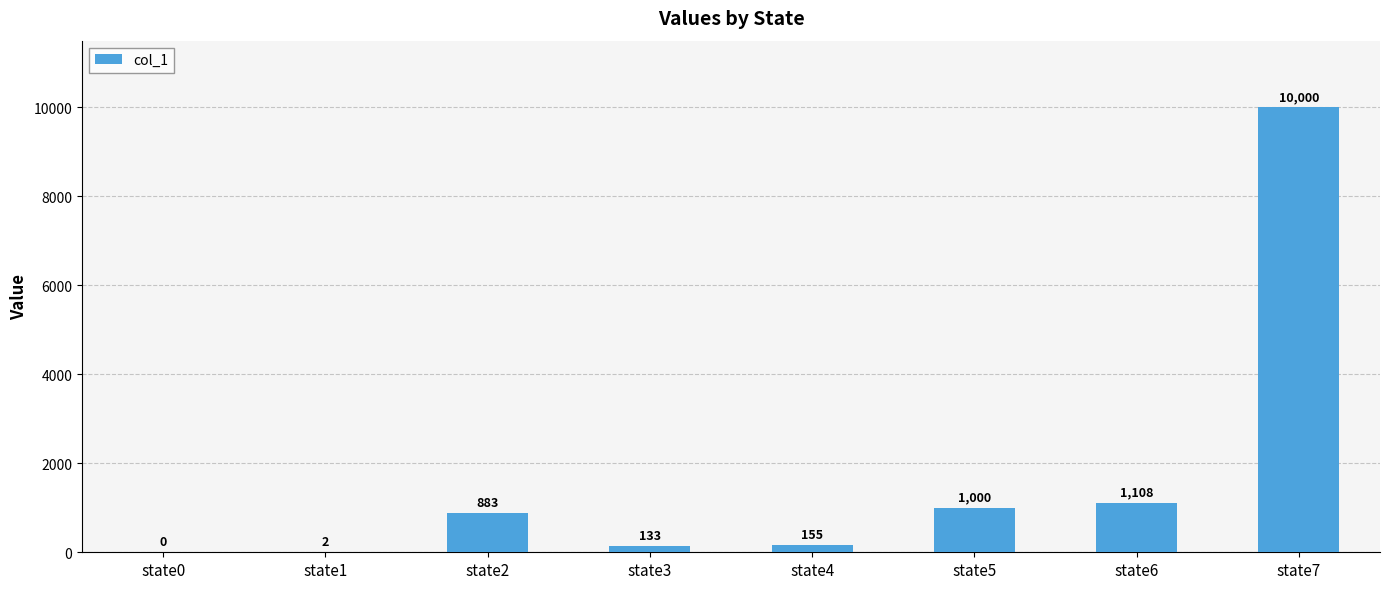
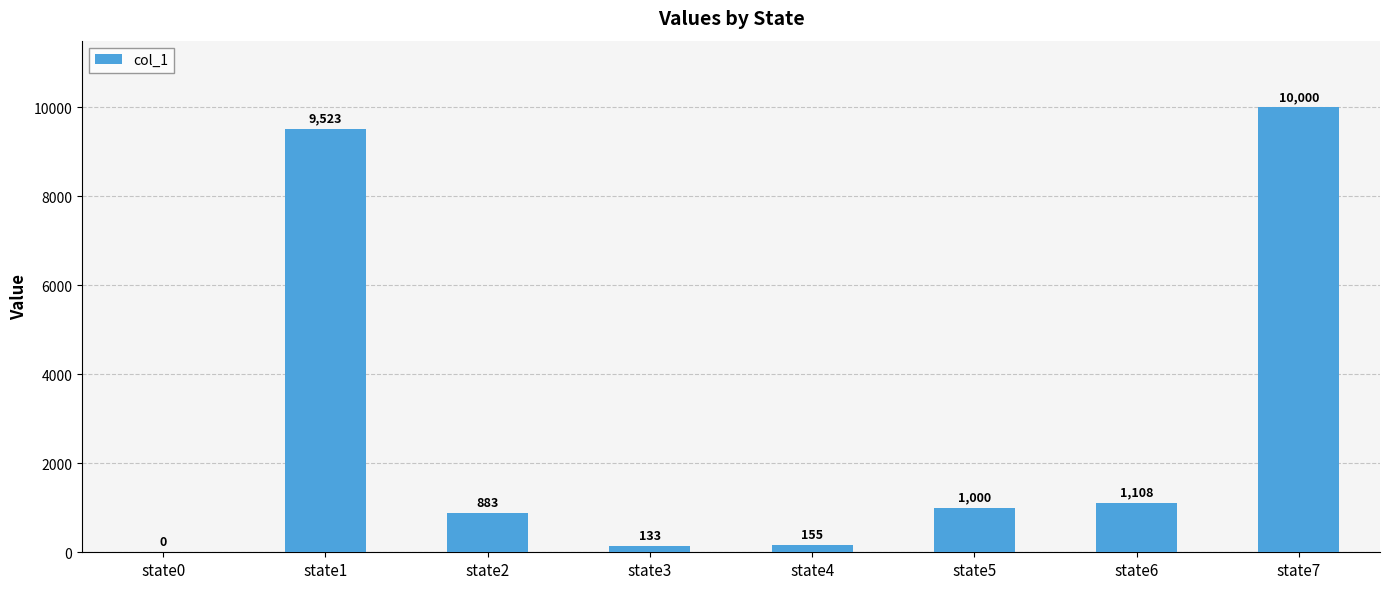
state1: 2 -> 9,523
